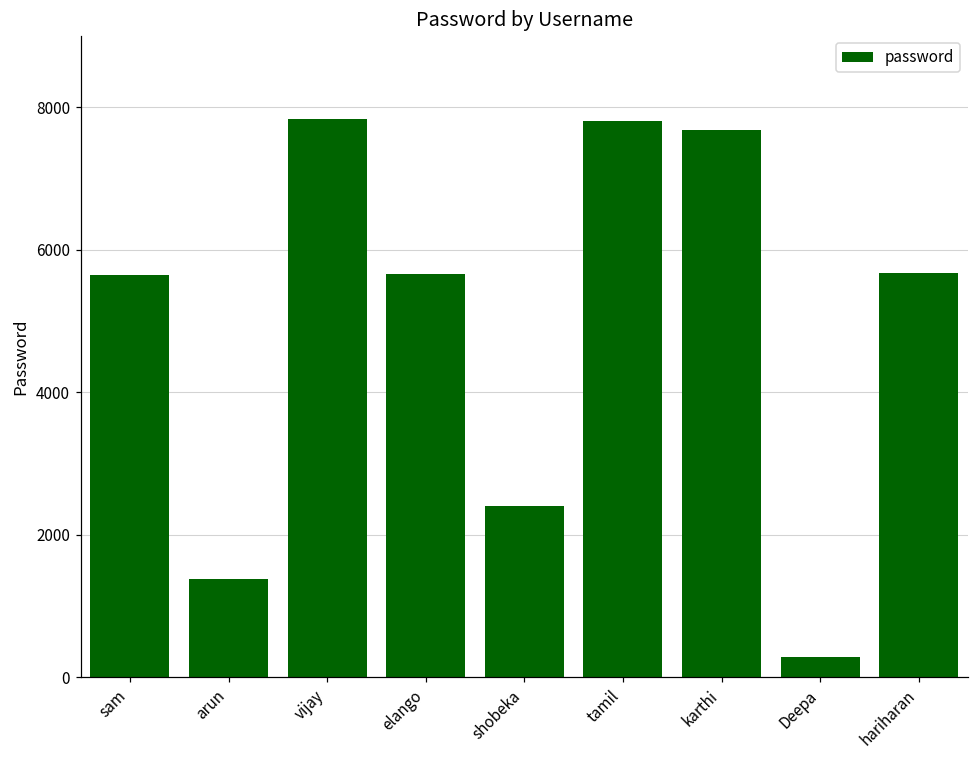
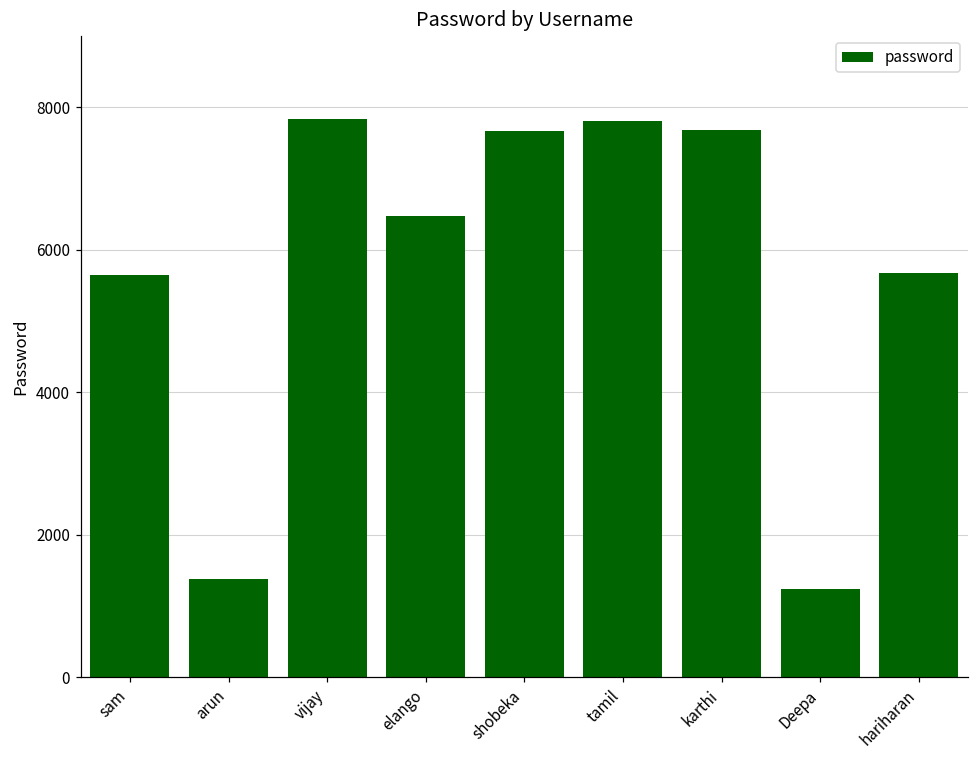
elango: 5700 -> 6500
shobeka: 2400 -> 7700
Deepa: 300 -> 1200
